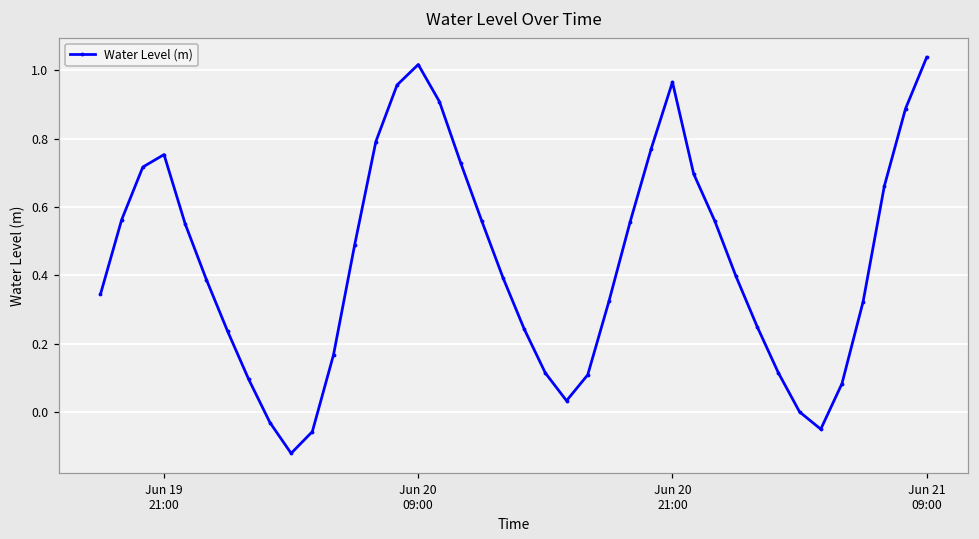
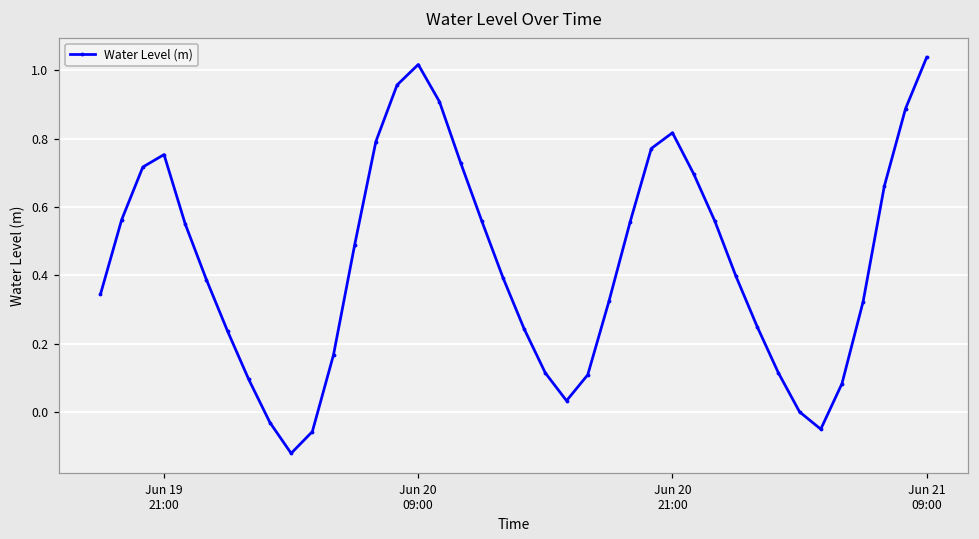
Jun 20 21:00: 0.97 -> 0.82
